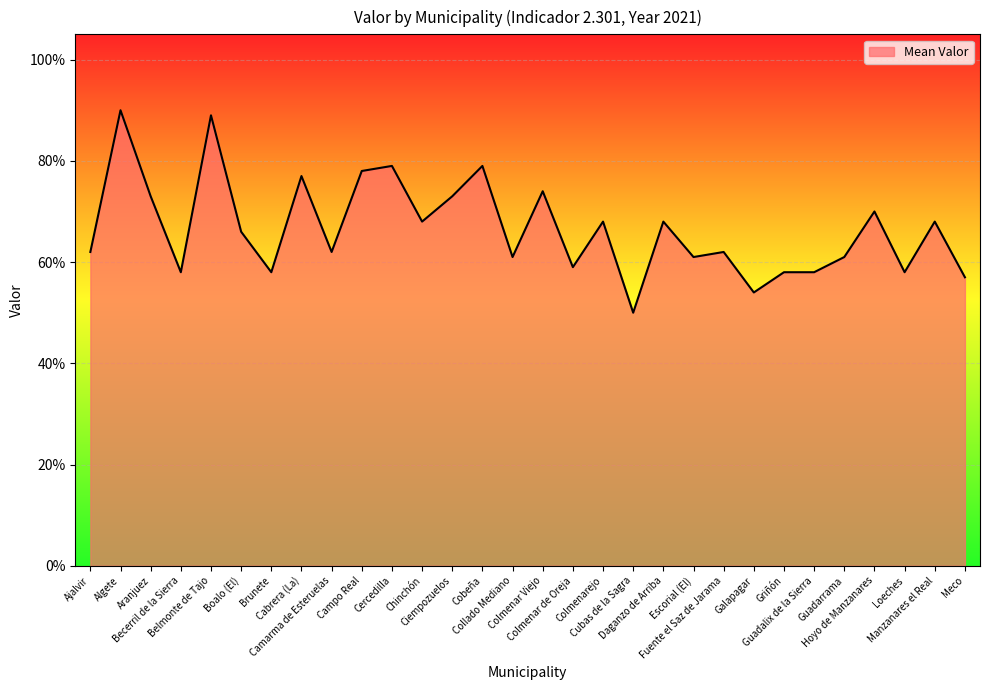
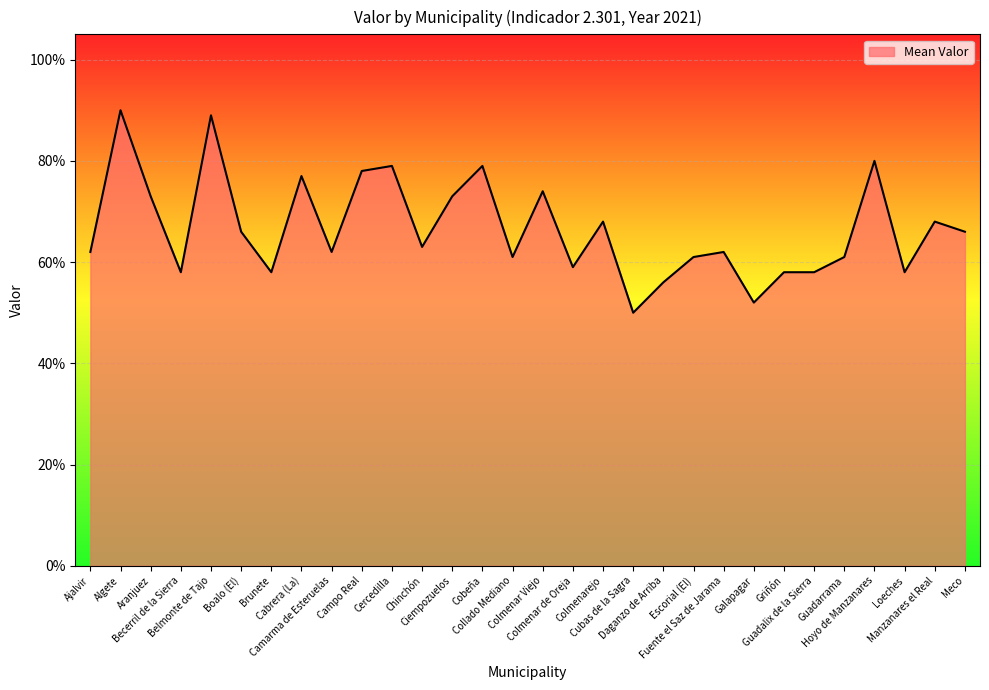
Chinchón: 68% -> 63%
Daganzo de Arriba: 68% -> 56%
Galapagar: 54% -> 52%
Hoyo de Manzanares: 70% -> 80%
Meco: 57% -> 66%
